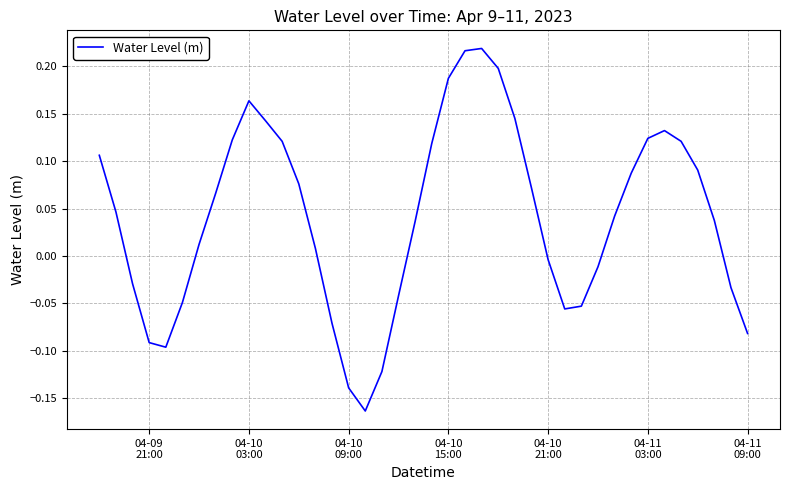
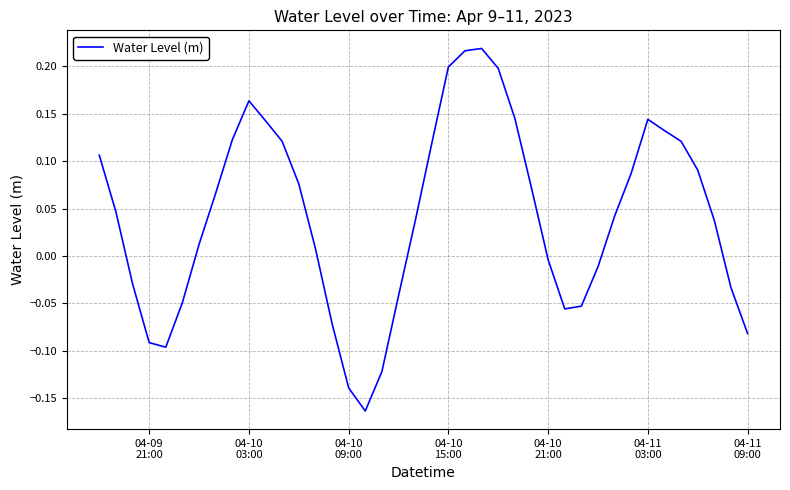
04-10 15:00: 0.19 -> 0.20
04-11 03:00: 0.12 -> 0.14
